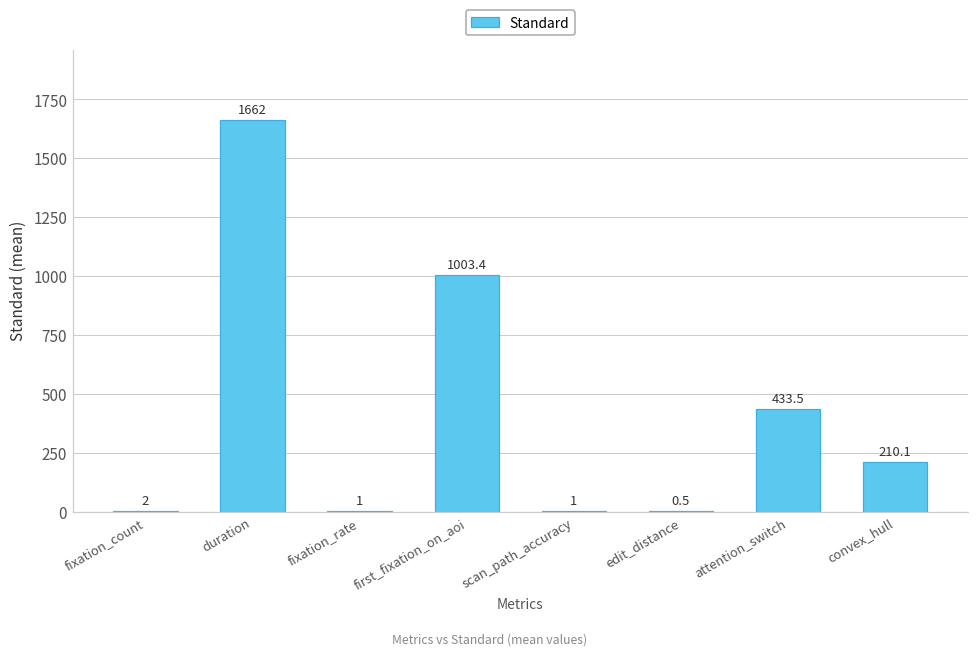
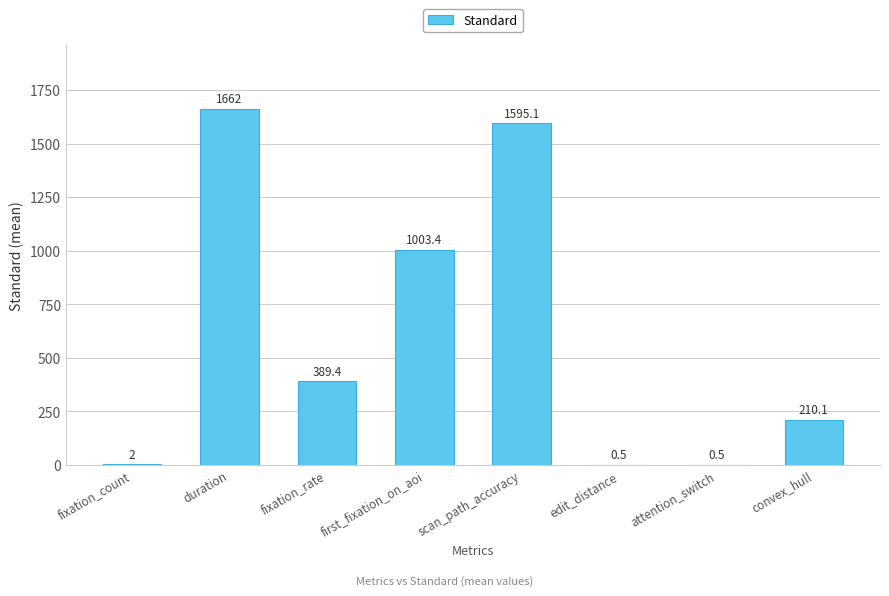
fixation_rate: 1 -> 389.4
scan_path_accuracy: 1 -> 1595.1
attention_switch: 433.5 -> 0.5
